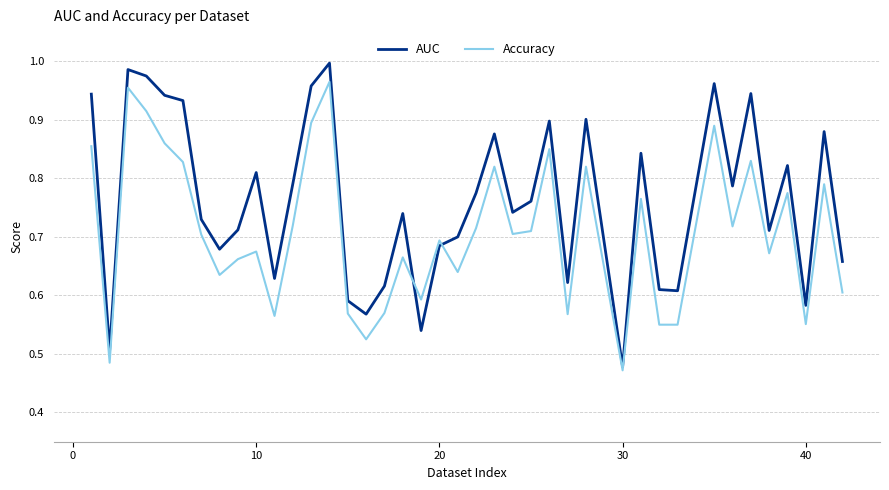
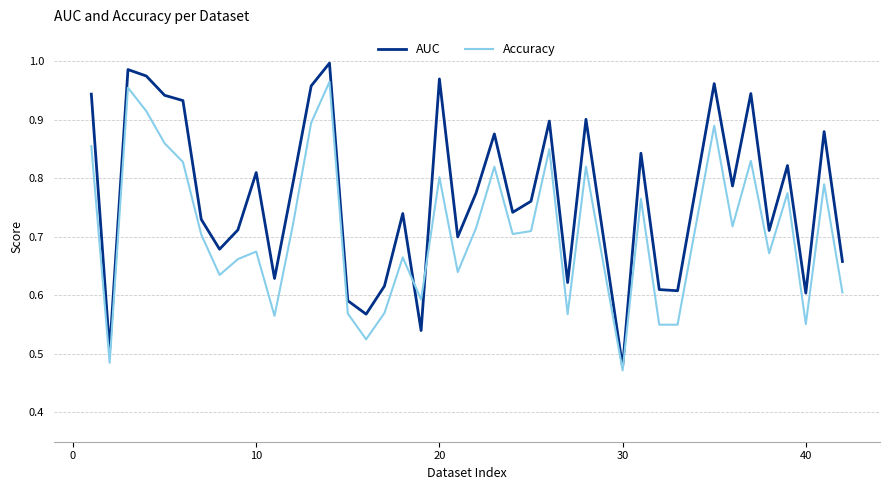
AUC, 20: 0.69 -> 0.97
Accuracy, 20: 0.69 -> 0.80
AUC, 40: 0.58 -> 0.60
